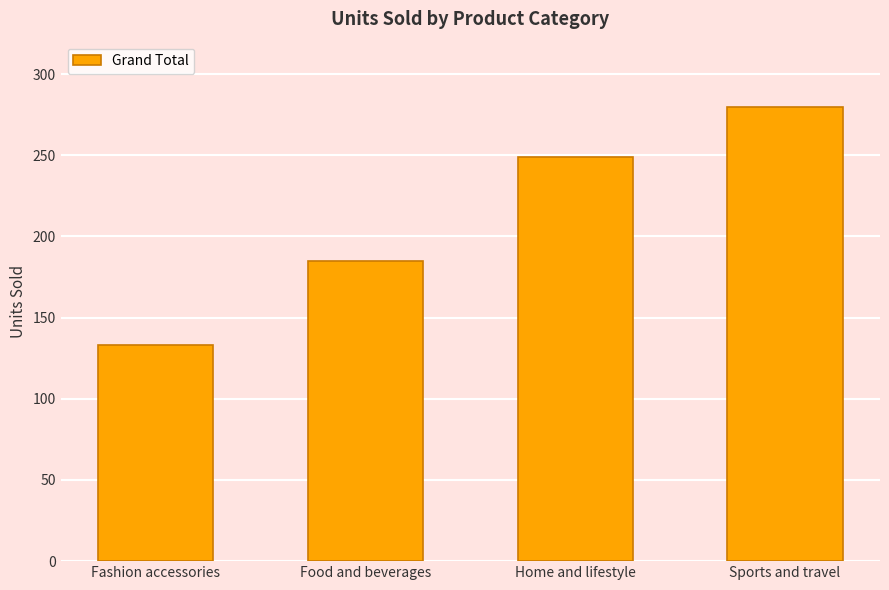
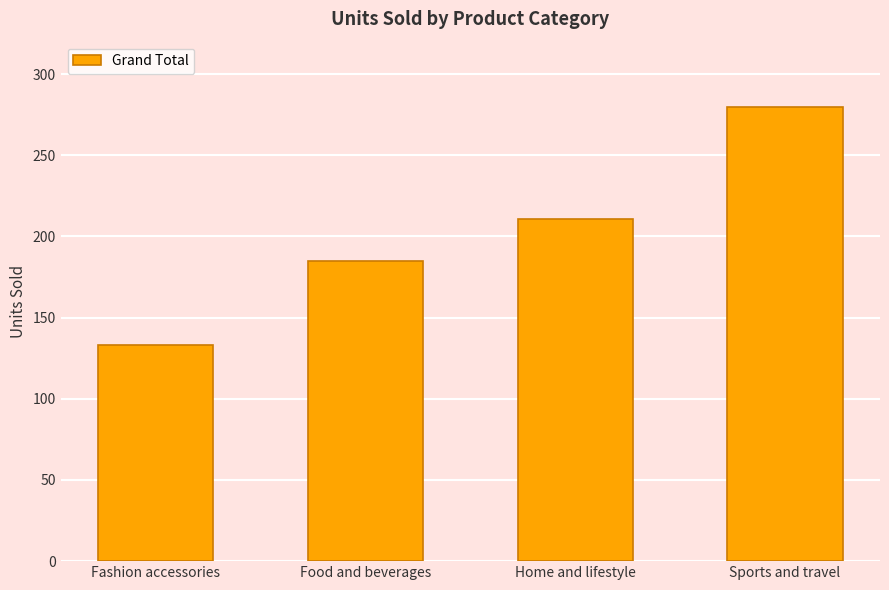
Home and lifestyle: 249 -> 211
